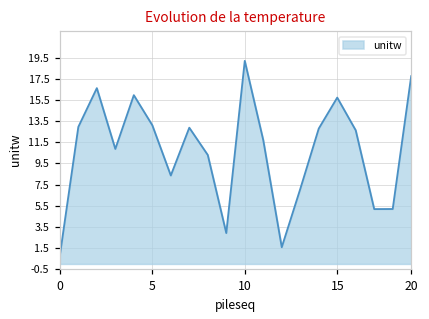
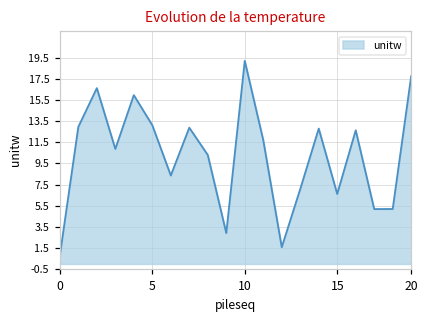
15: 16 -> 7
